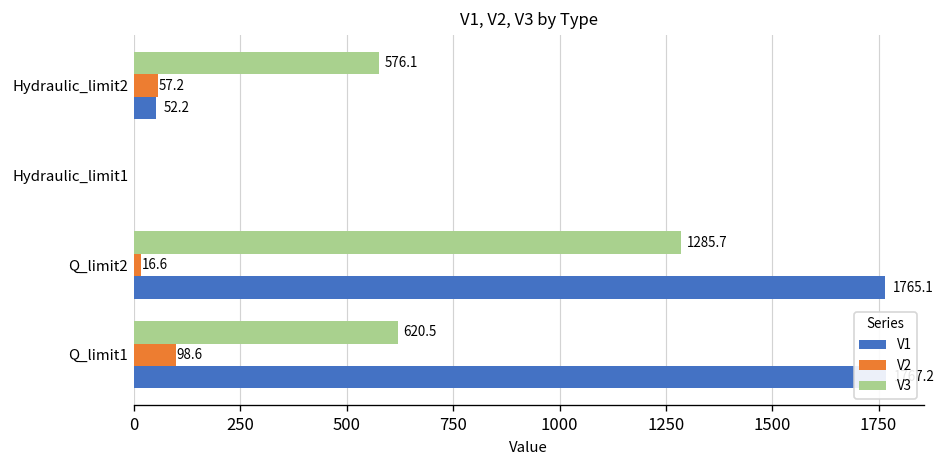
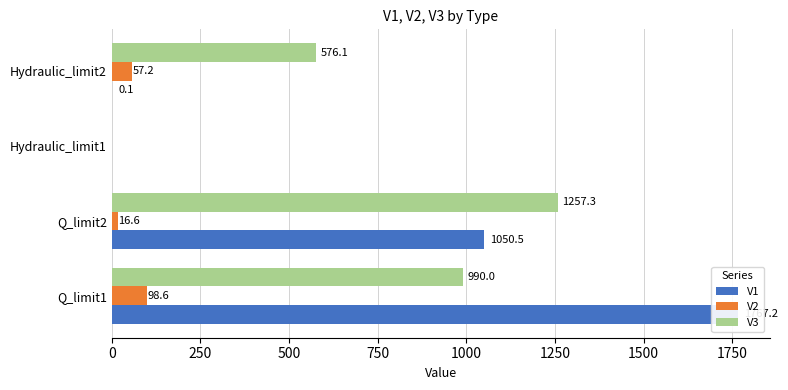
V1, Hydraulic_limit2: 52.2 -> 0.1
V3, Q_limit2: 1285.7 -> 1257.3
V1, Q_limit2: 1765.1 -> 1050.5
V3, Q_limit1: 620.5 -> 990.0
